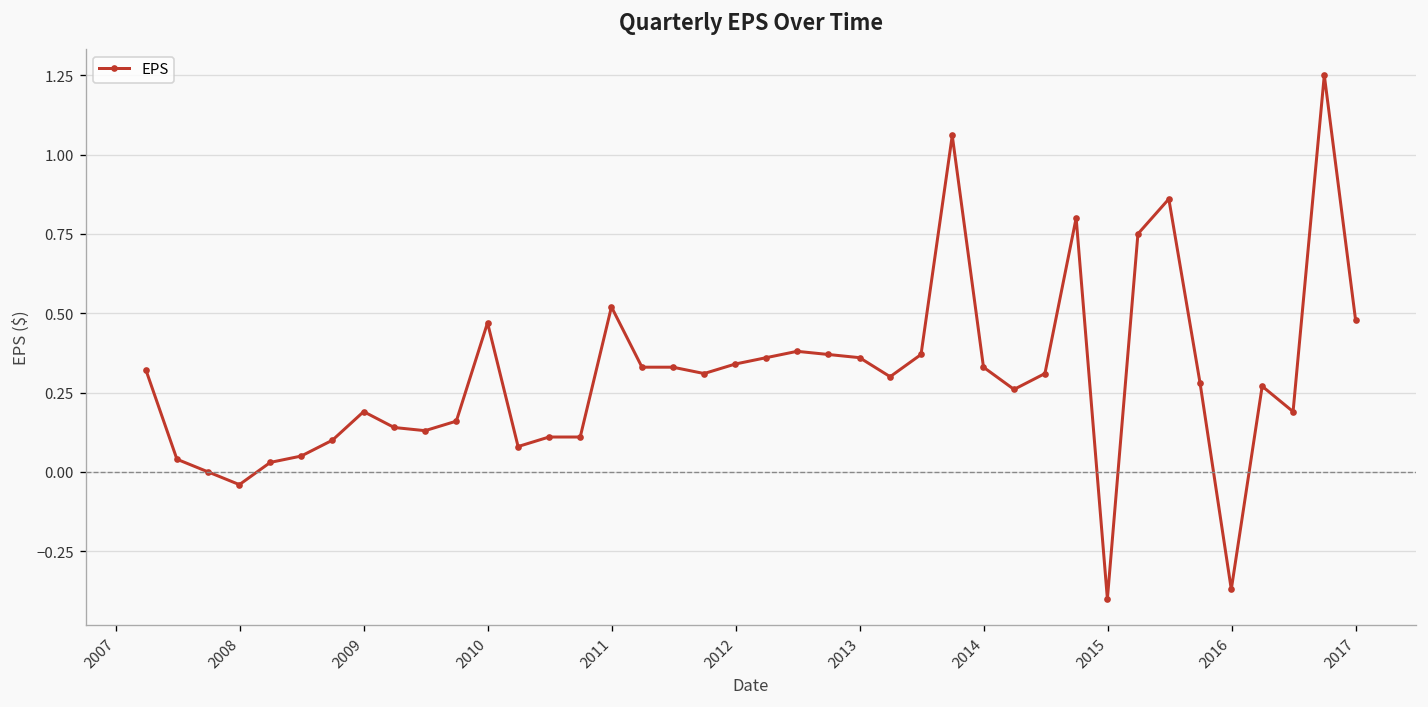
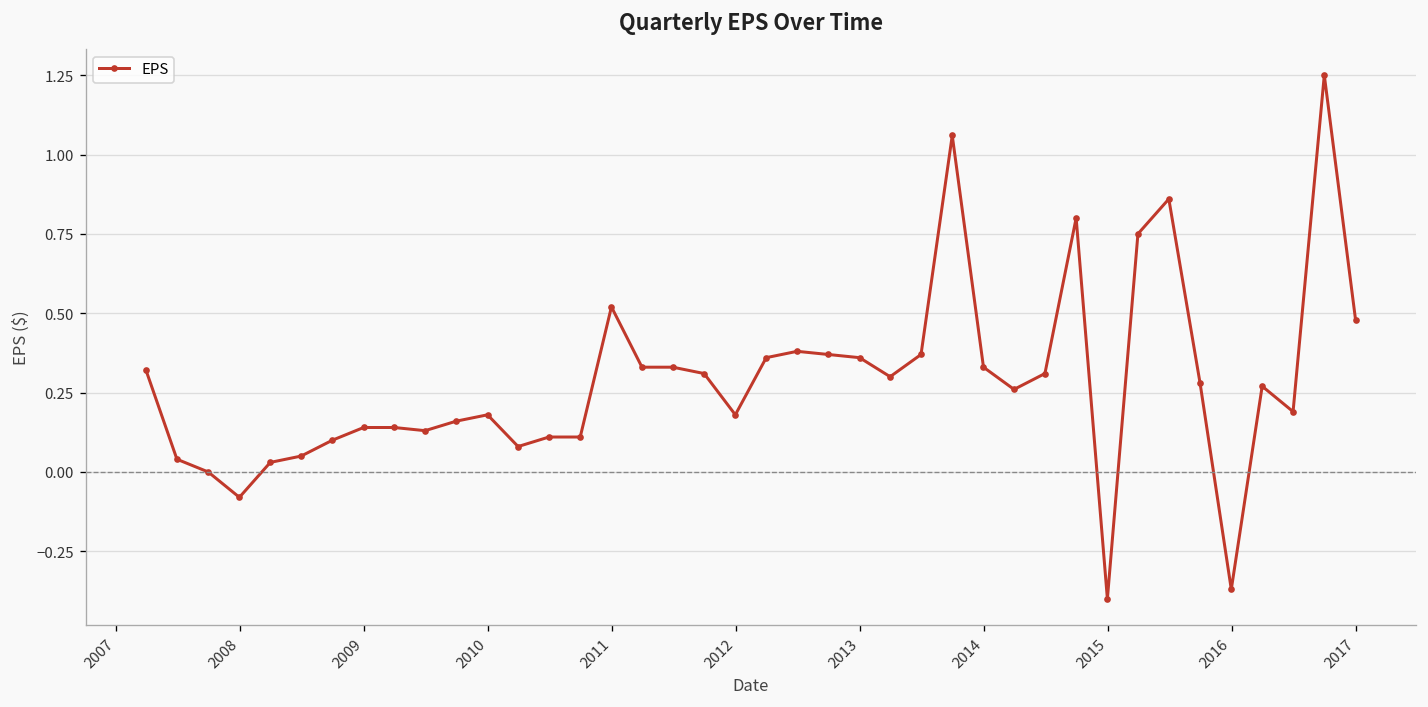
2008: -0.04 -> -0.08
2009: 0.19 -> 0.14
2010: 0.47 -> 0.18
2012: 0.34 -> 0.18
